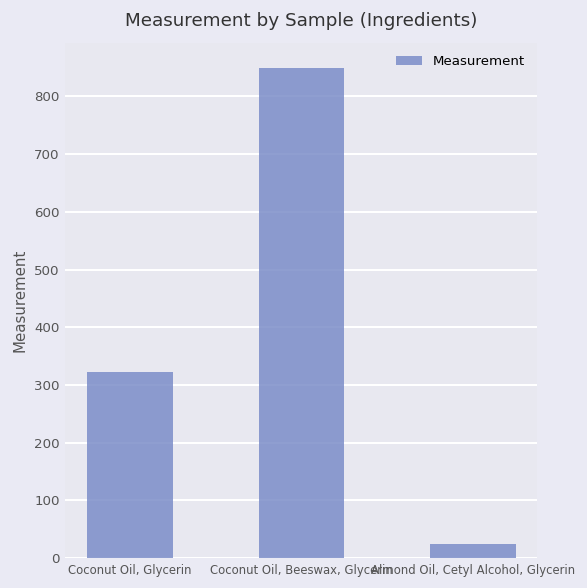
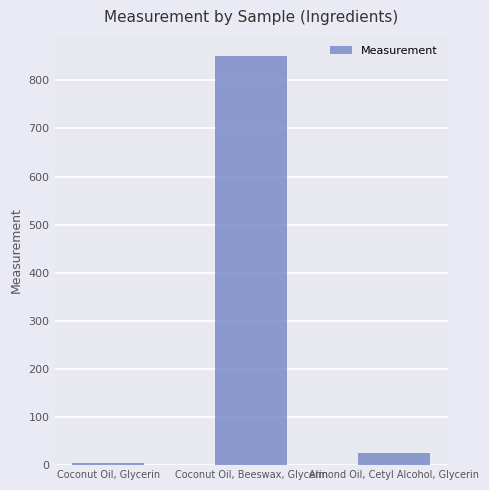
Coconut Oil, Glycerin: 320 -> 10
